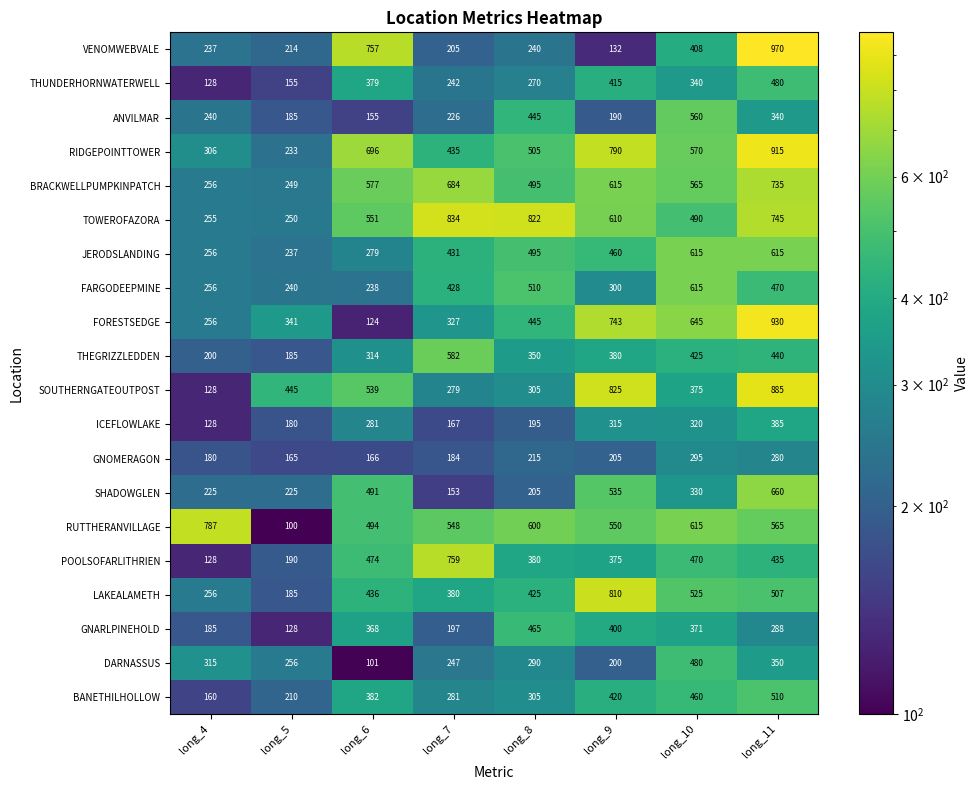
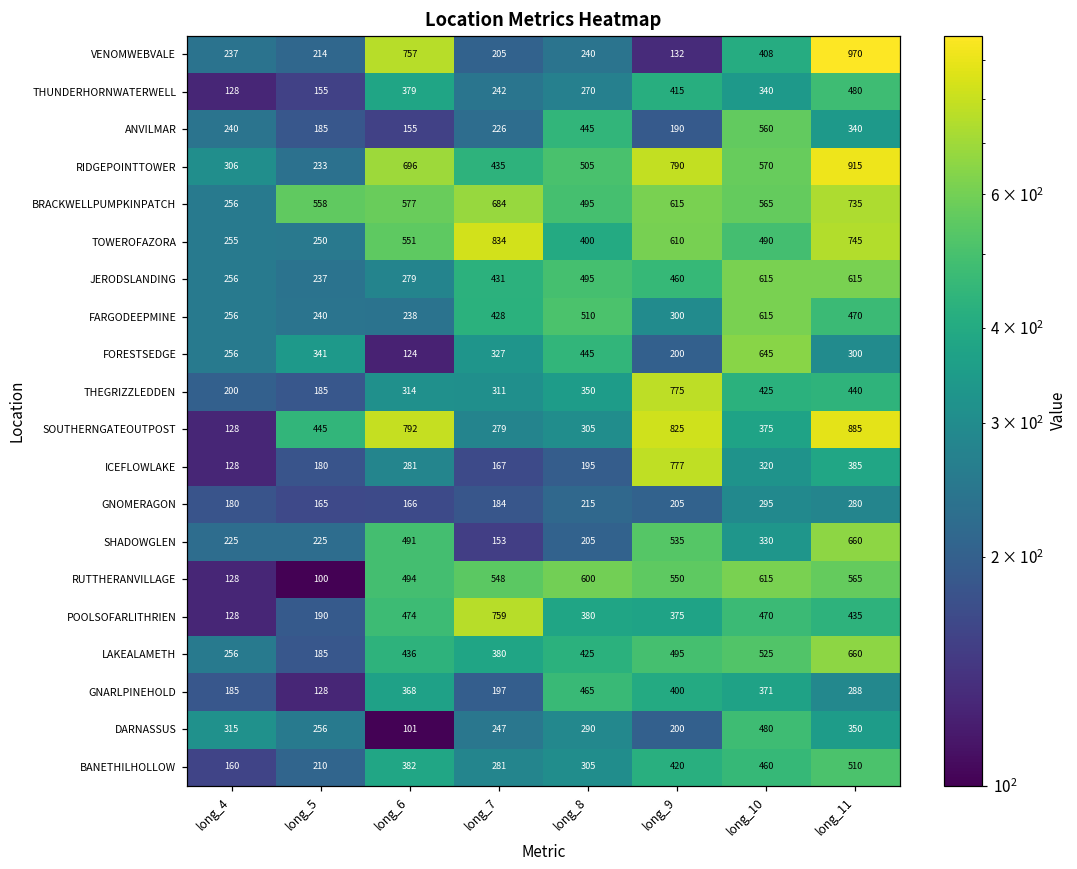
BRACKWELLPUMPKINPATCH, long_5: 249 -> 558
TOWEROFAZORA, long_8: 822 -> 400
FORESTSEDGE, long_9: 743 -> 200
FORESTSEDGE, long_11: 930 -> 300
THEGRIZZLEDDEN, long_7: 582 -> 311
THEGRIZZLEDDEN, long_9: 380 -> 775
SOUTHERNGATEOUTPOST, long_6: 539 -> 792
ICEFLOWLAKE, long_9: 315 -> 777
RUTTHERANVILLAGE, long_4: 787 -> 128
LAKEALAMETH, long_9: 810 -> 495
LAKEALAMETH, long_11: 507 -> 660
